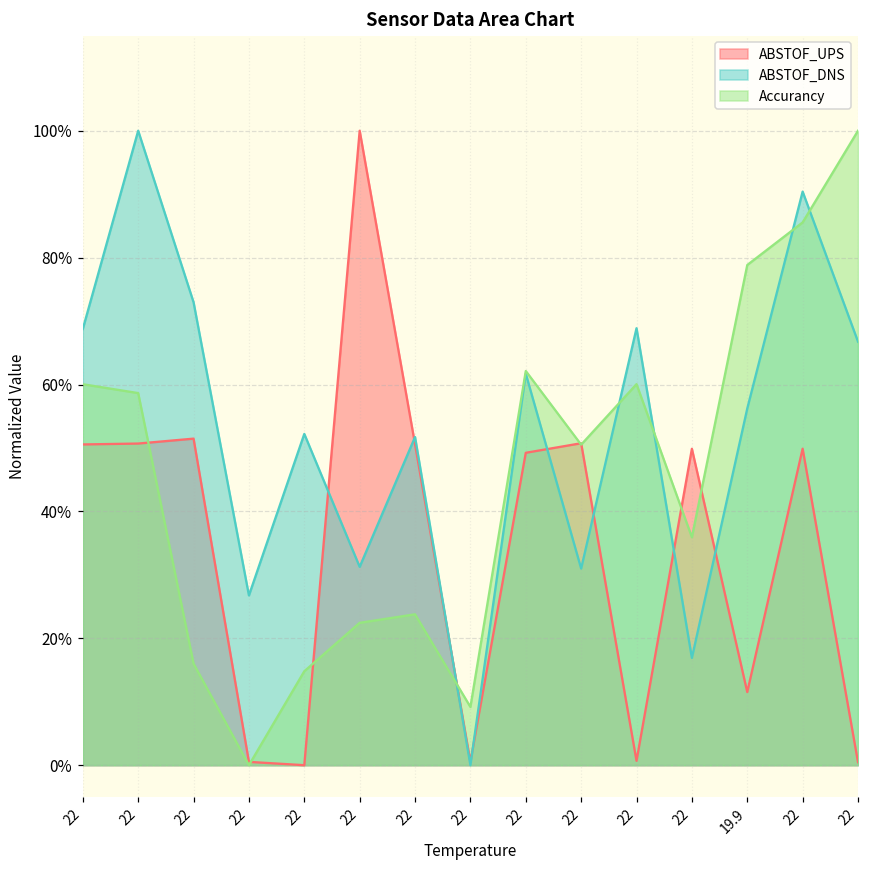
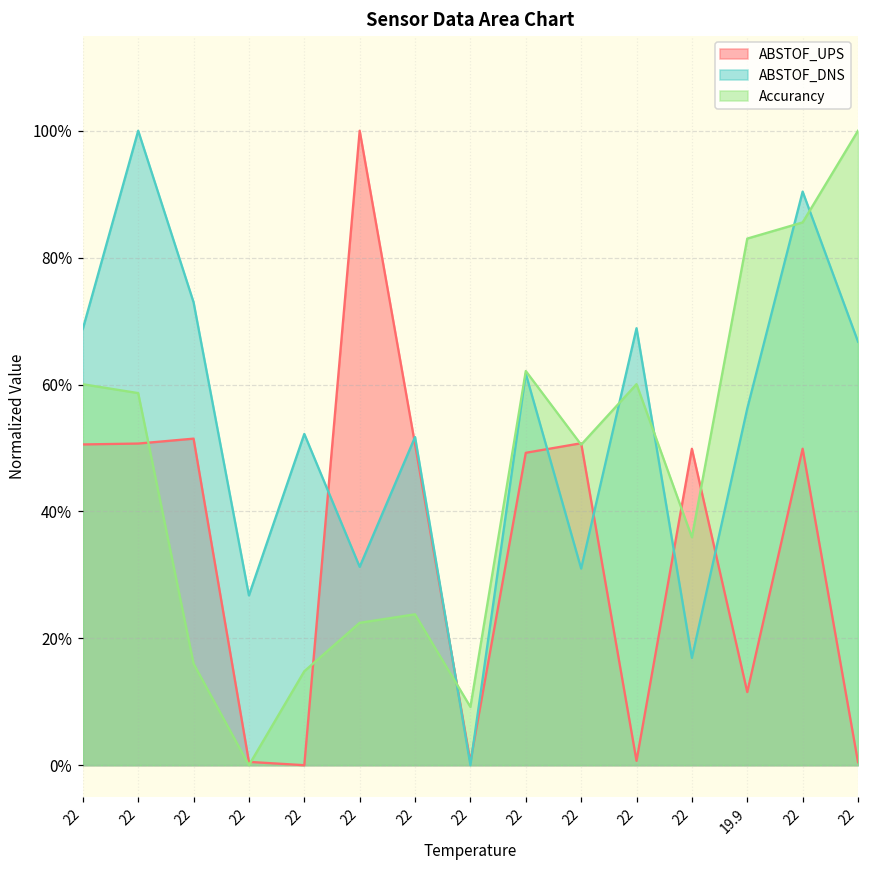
Accurancy, 19.9: 79% -> 83%
